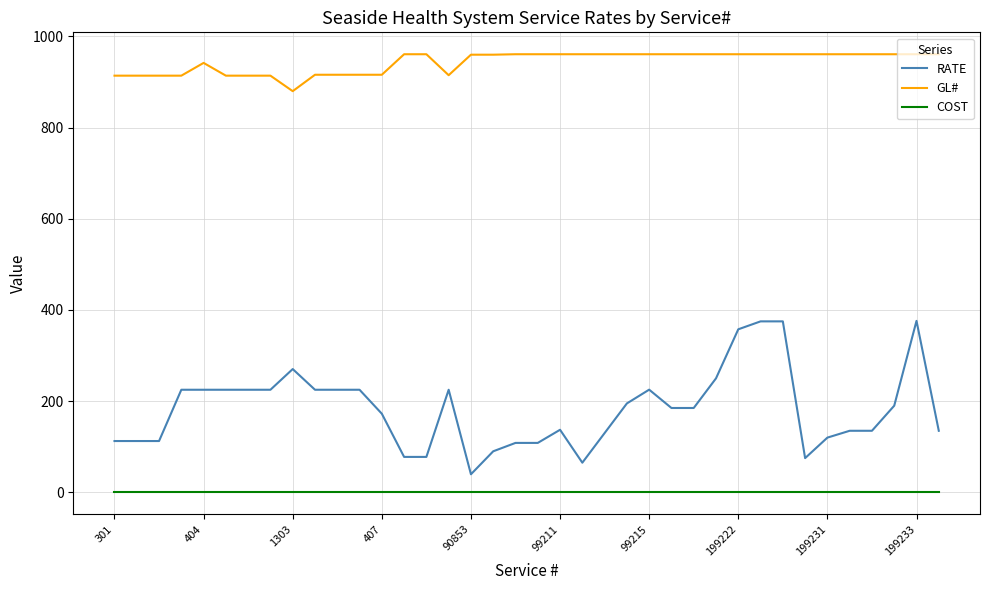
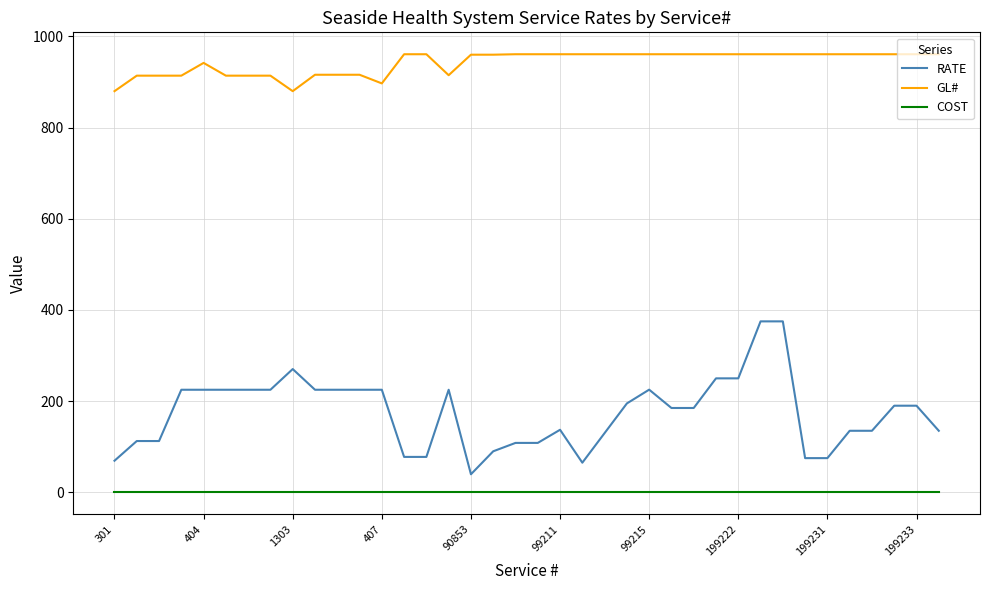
RATE, 301: 110 -> 70
GL#, 301: 910 -> 880
RATE, 407: 170 -> 230
GL#, 407: 920 -> 900
RATE, 199222: 360 -> 250
RATE, 199231: 120 -> 80
RATE, 199233: 380 -> 190
